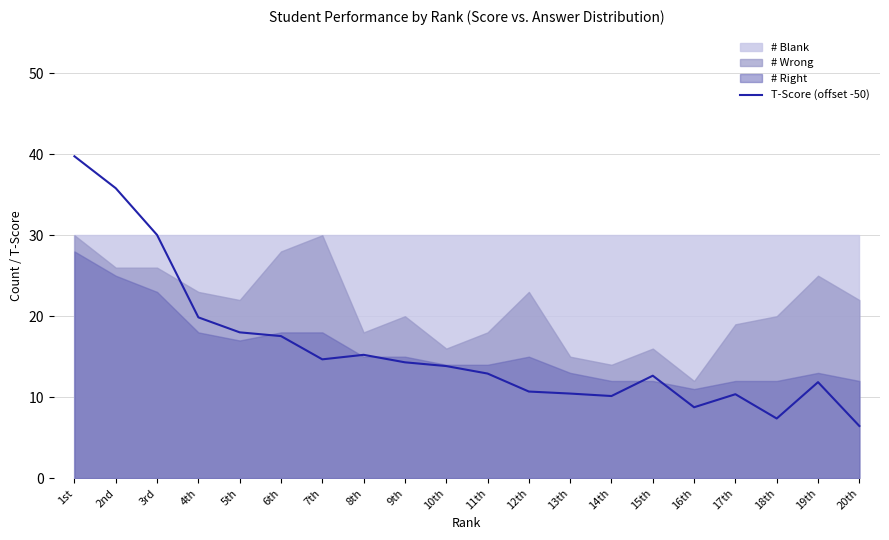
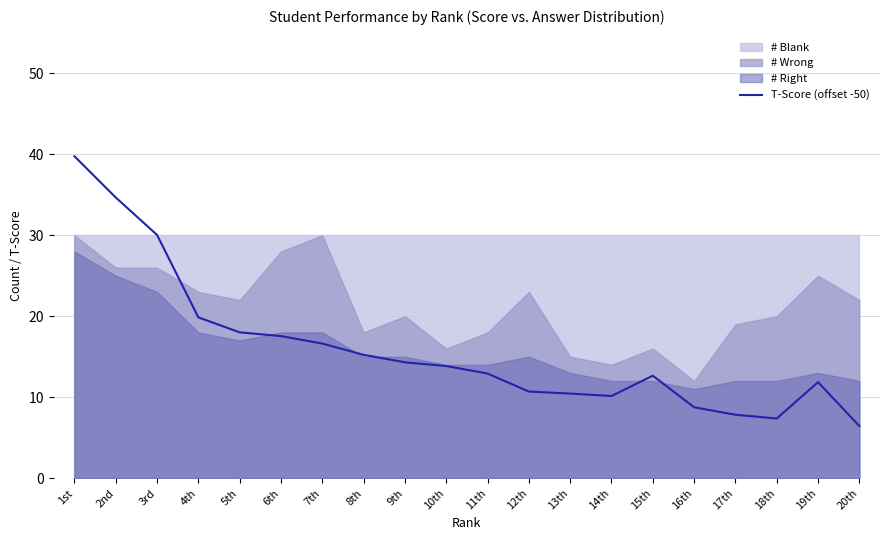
T-Score (offset -50), 2nd: 36 -> 35
T-Score (offset -50), 7th: 15 -> 17
T-Score (offset -50), 17th: 10 -> 8
